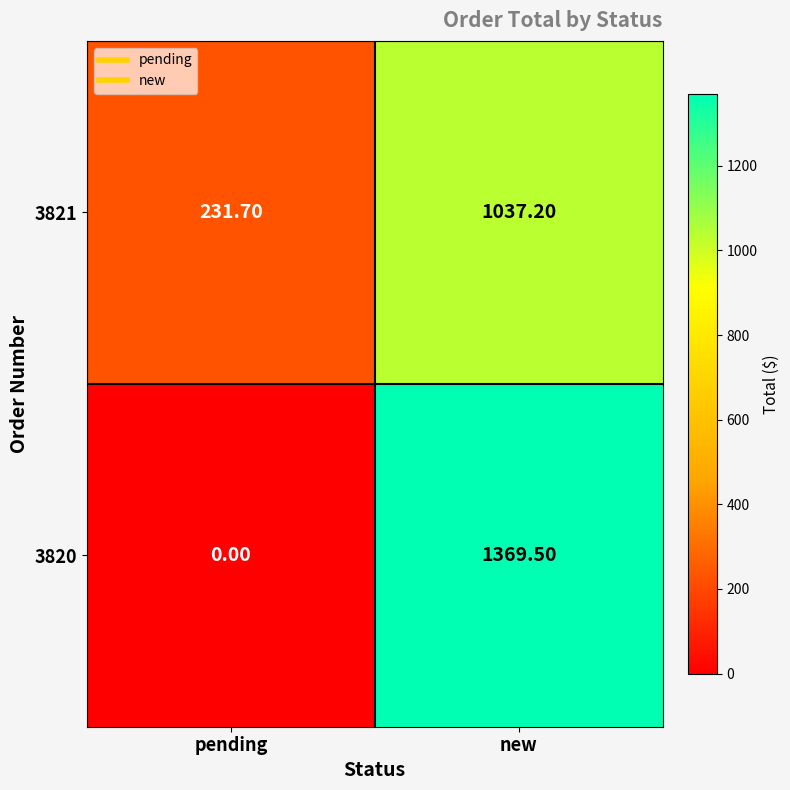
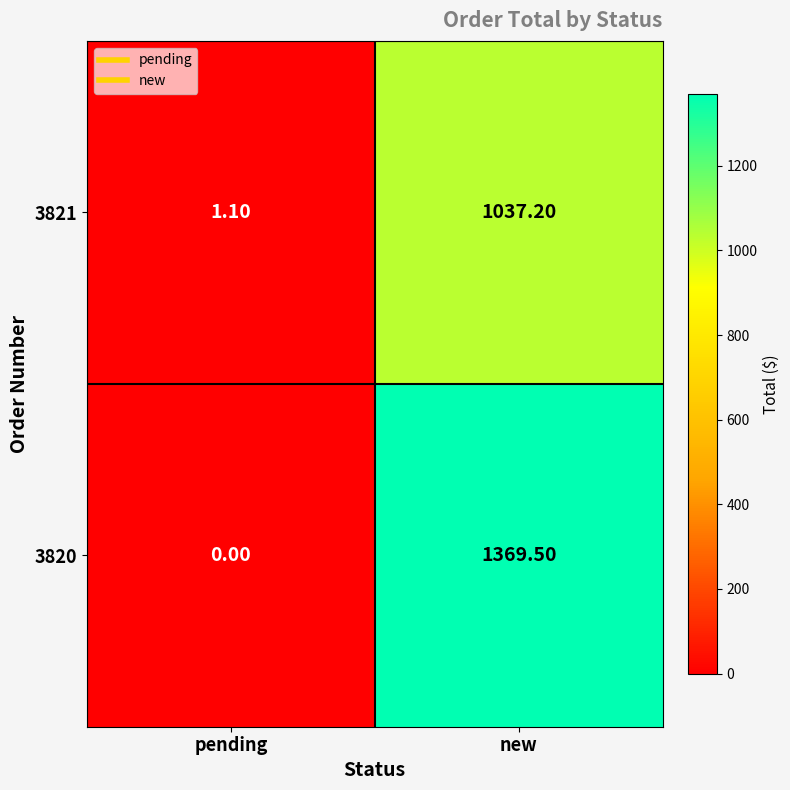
3821, pending: 231.70 -> 1.10
